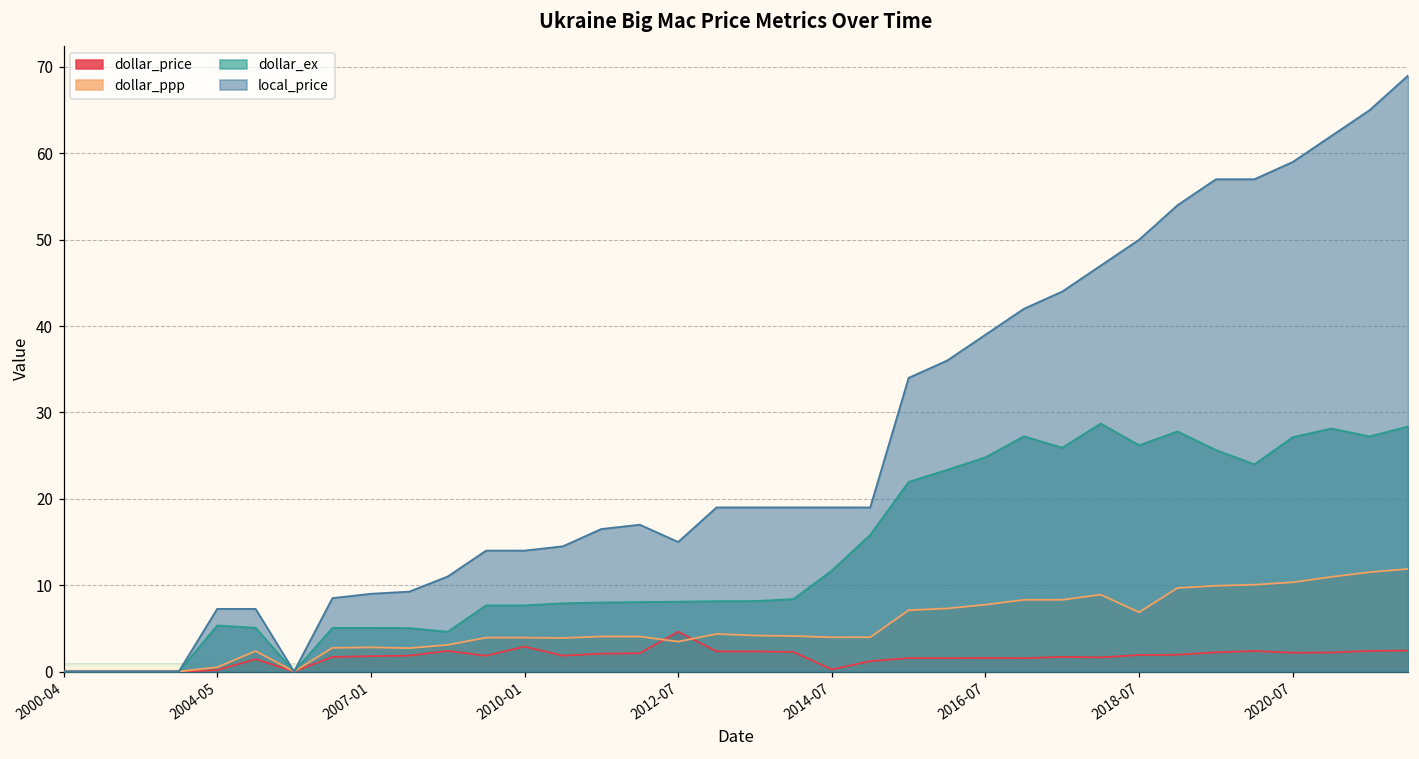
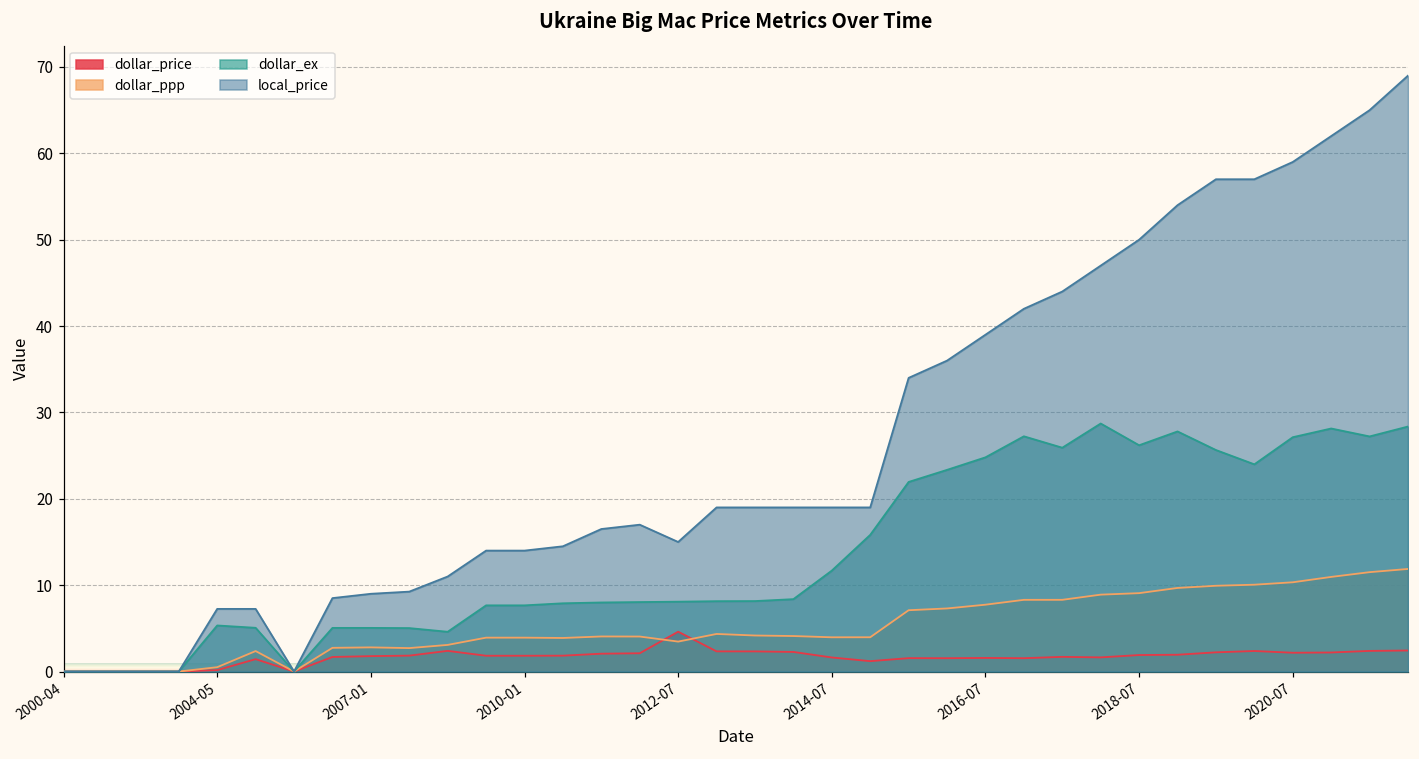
dollar_price, 2010-01: 3 -> 2
dollar_price, 2014-07: 0 -> 2
dollar_ppp, 2018-07: 7 -> 9
